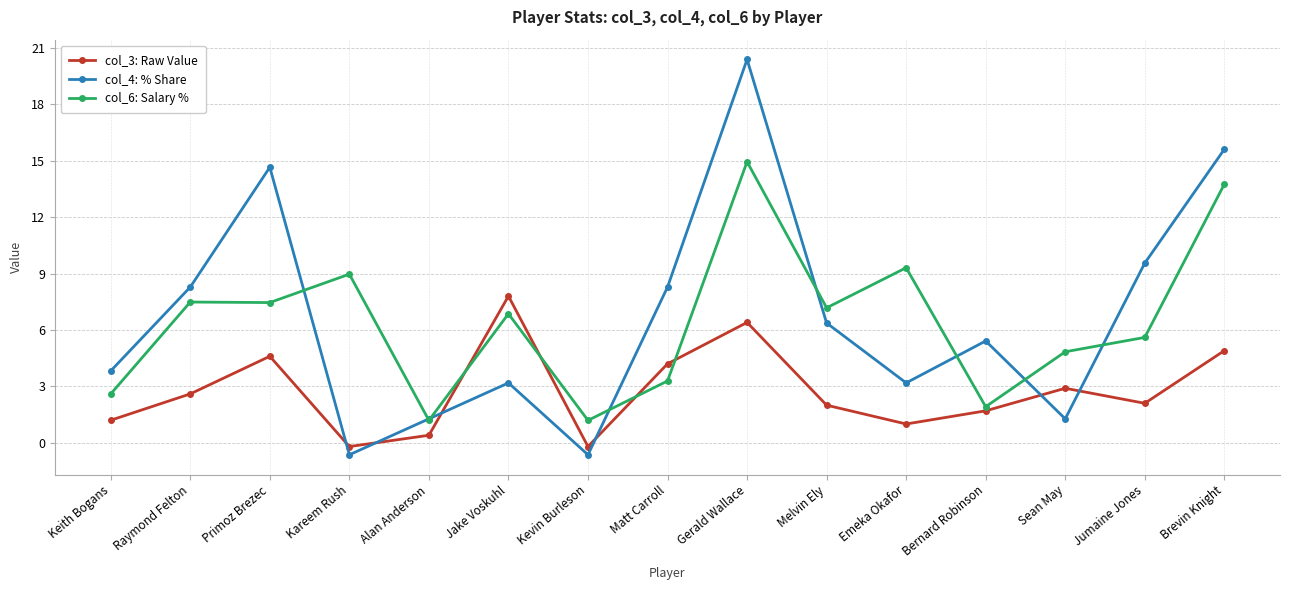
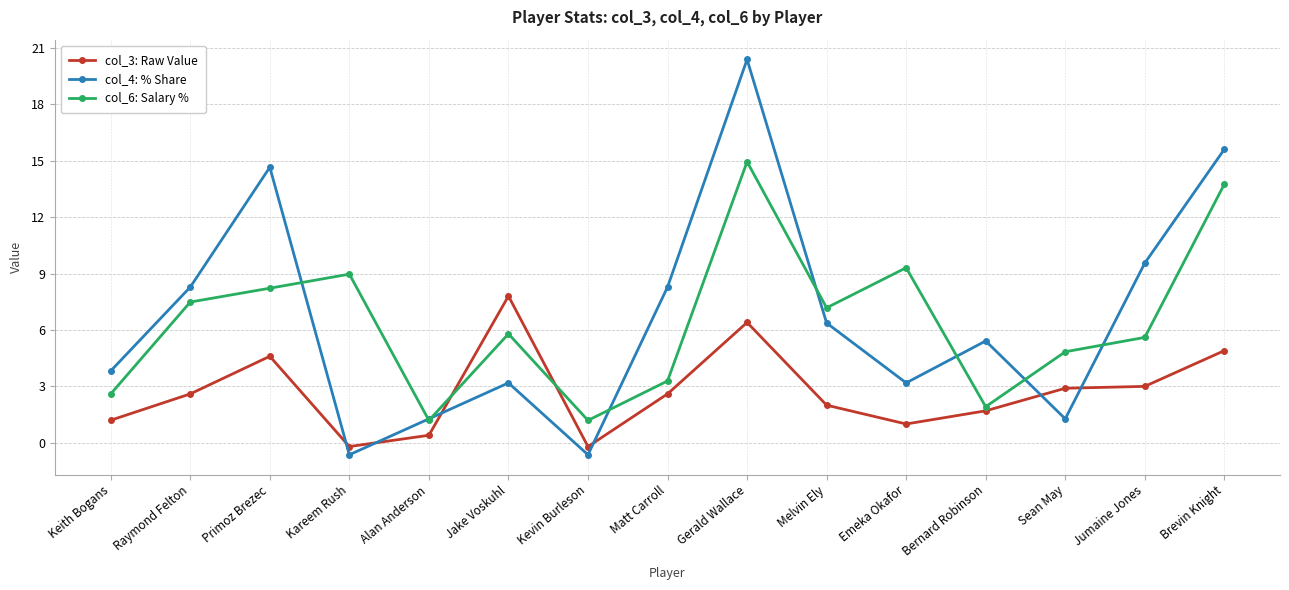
col_6: Salary %, Primoz Brezec: 7.5 -> 8.2
col_6: Salary %, Jake Voskuhl: 6.9 -> 5.8
col_3: Raw Value, Matt Carroll: 4.2 -> 2.6
col_3: Raw Value, Jumaine Jones: 2.1 -> 3.0
